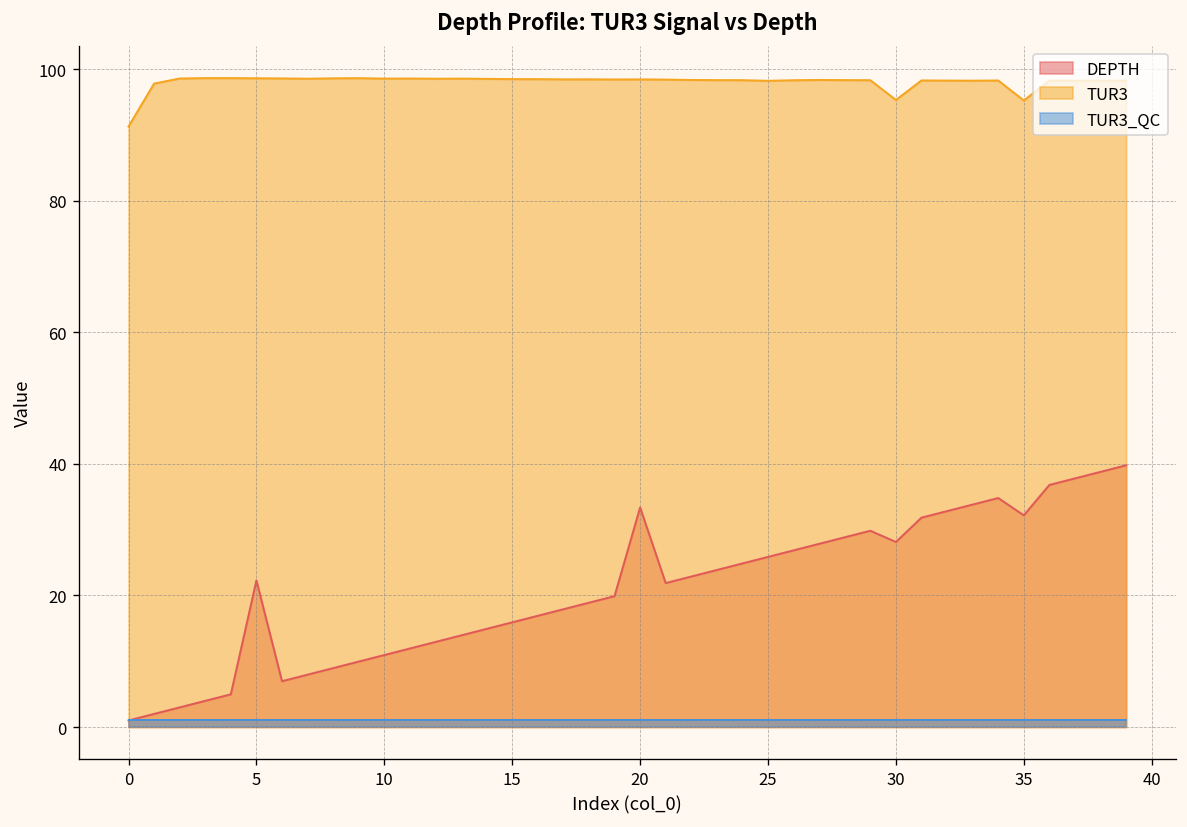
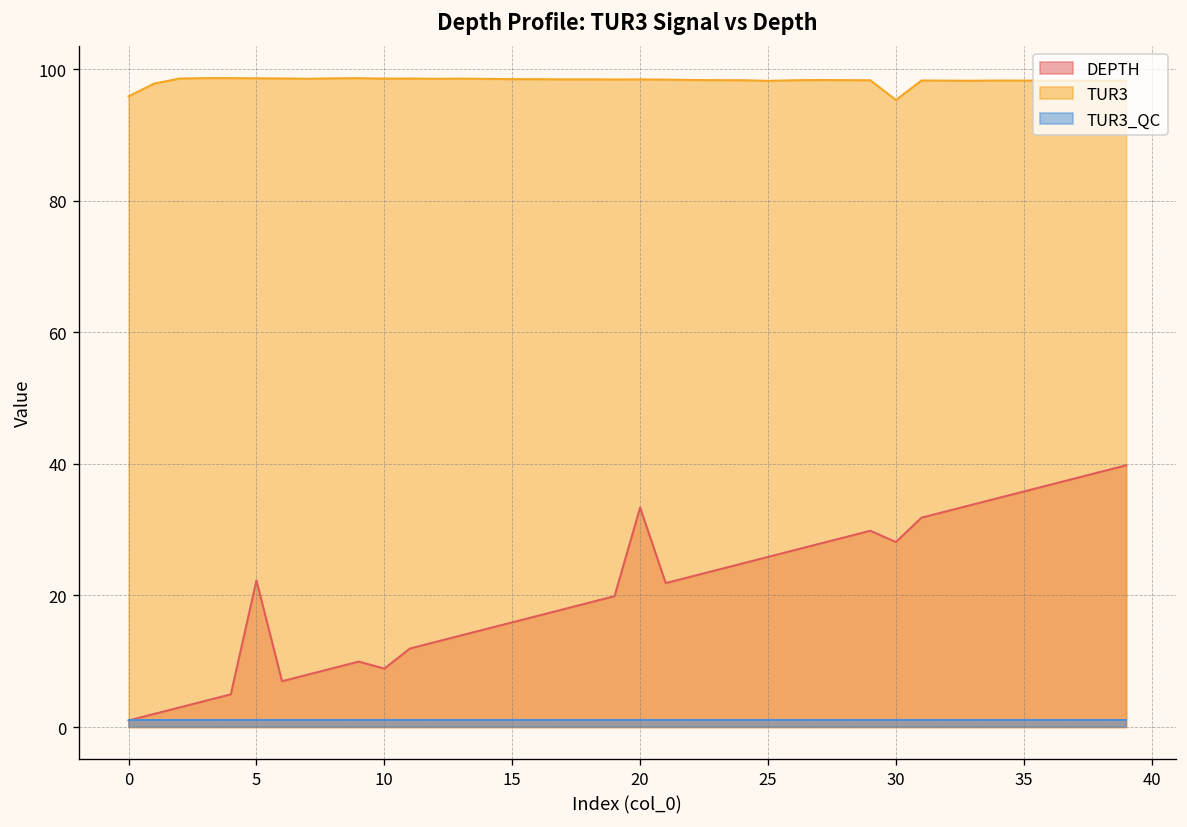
TUR3, 0: 91 -> 96
DEPTH, 10: 11 -> 9
DEPTH, 35: 32 -> 36
TUR3, 35: 95 -> 98
